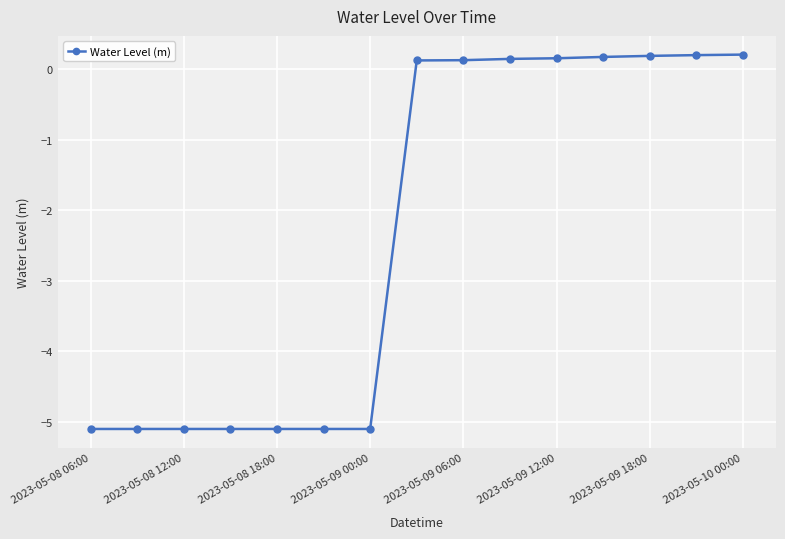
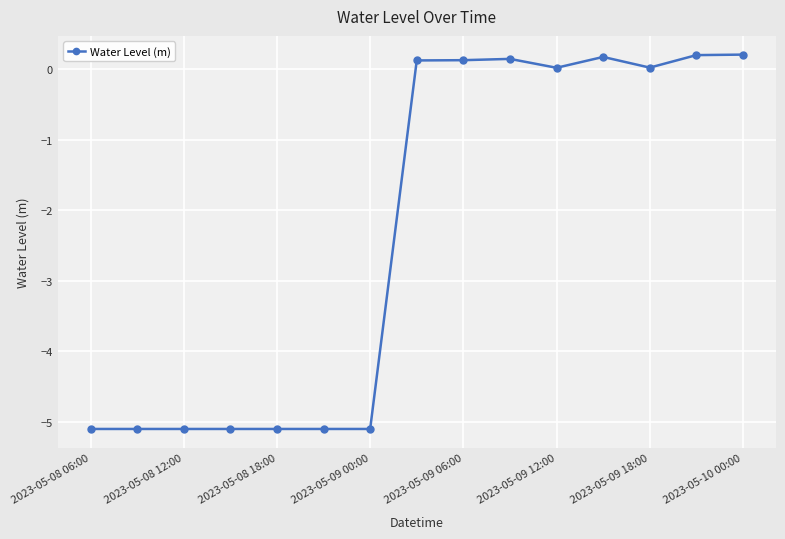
2023-05-09 12:00: 0.2 -> 0.0
2023-05-09 18:00: 0.2 -> 0.0
